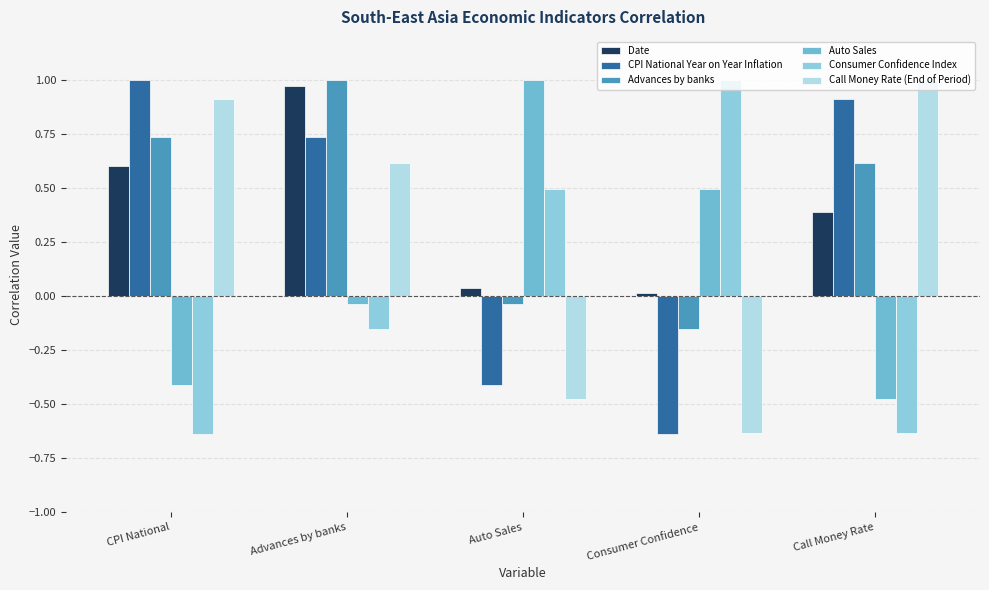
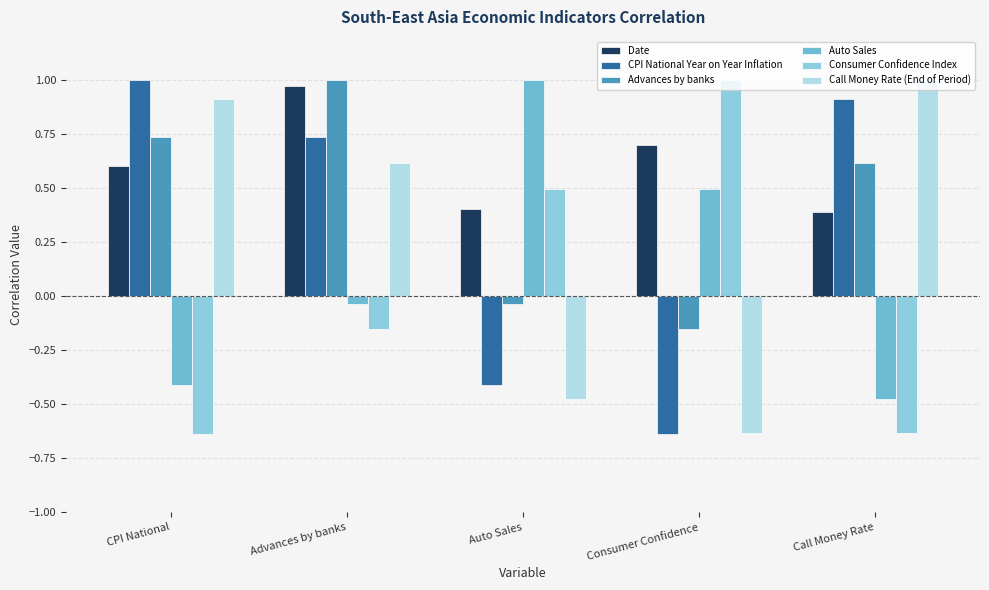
Date, Auto Sales: 0.04 -> 0.40
Date, Consumer Confidence: 0.01 -> 0.70
